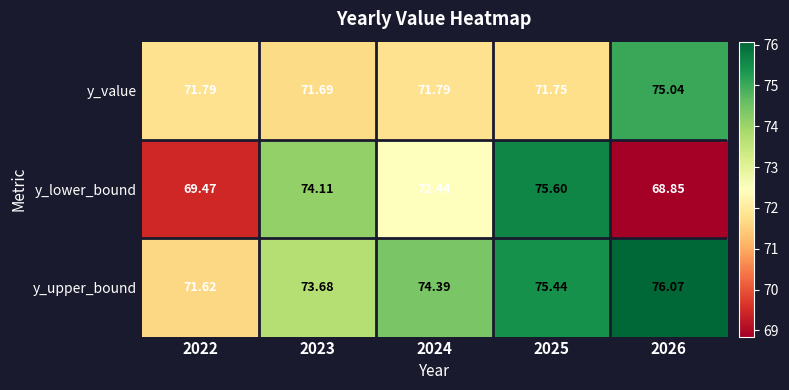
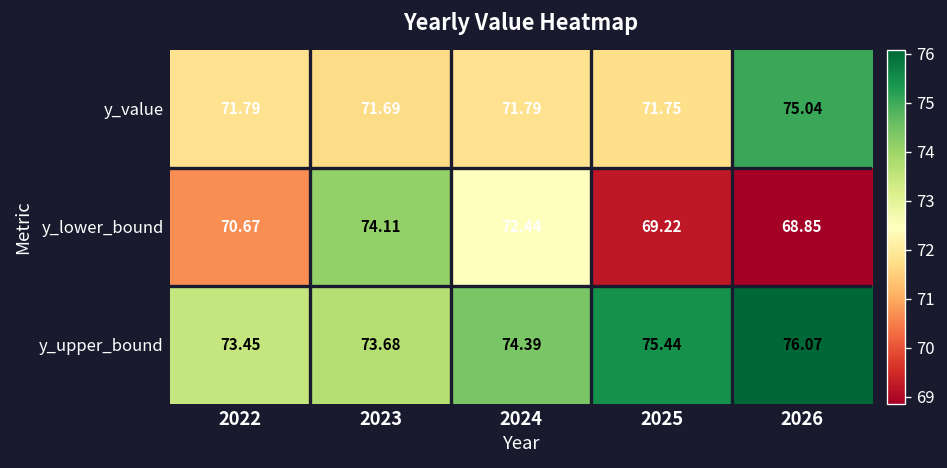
y_lower_bound, 2022: 69.47 -> 70.67
y_lower_bound, 2025: 75.60 -> 69.22
y_upper_bound, 2022: 71.62 -> 73.45
